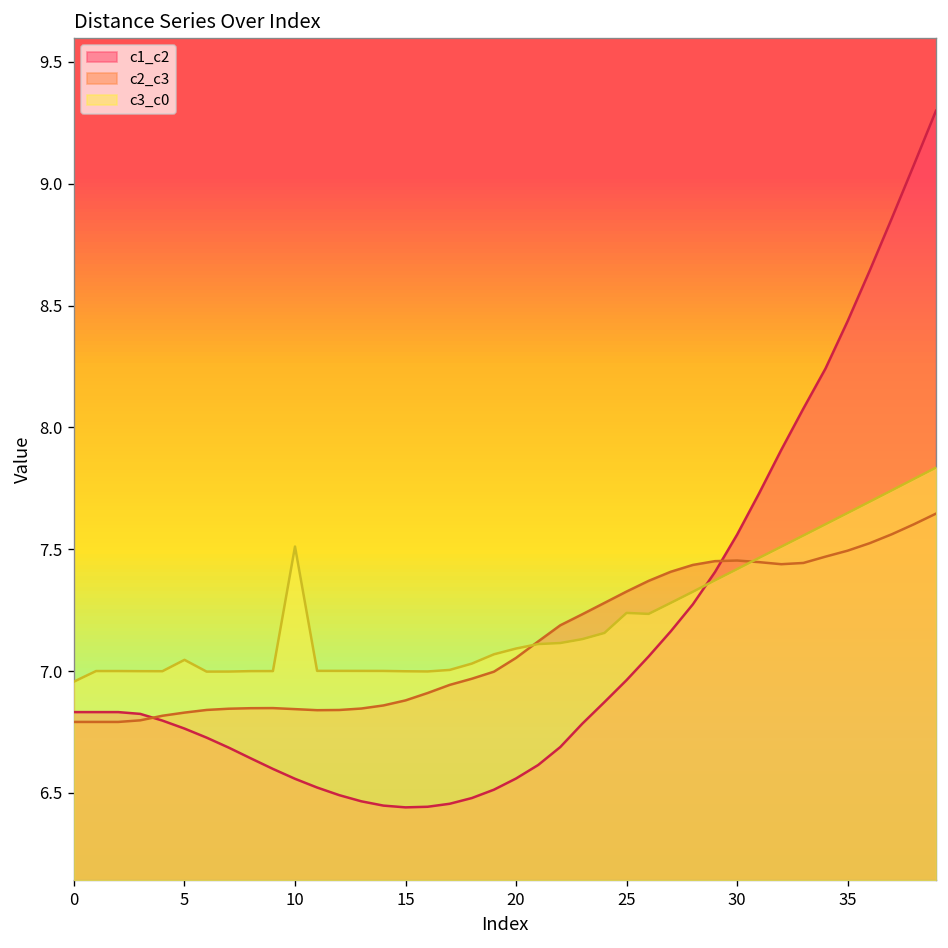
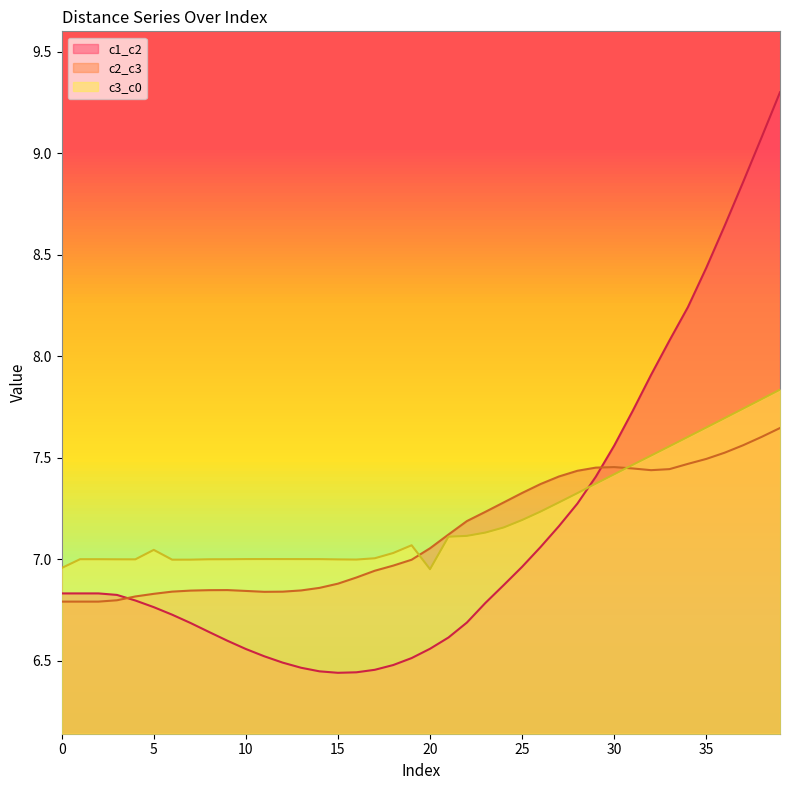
c3_c0, 10: 7.51 -> 7.00
c3_c0, 20: 7.09 -> 6.95
c3_c0, 25: 7.24 -> 7.19
